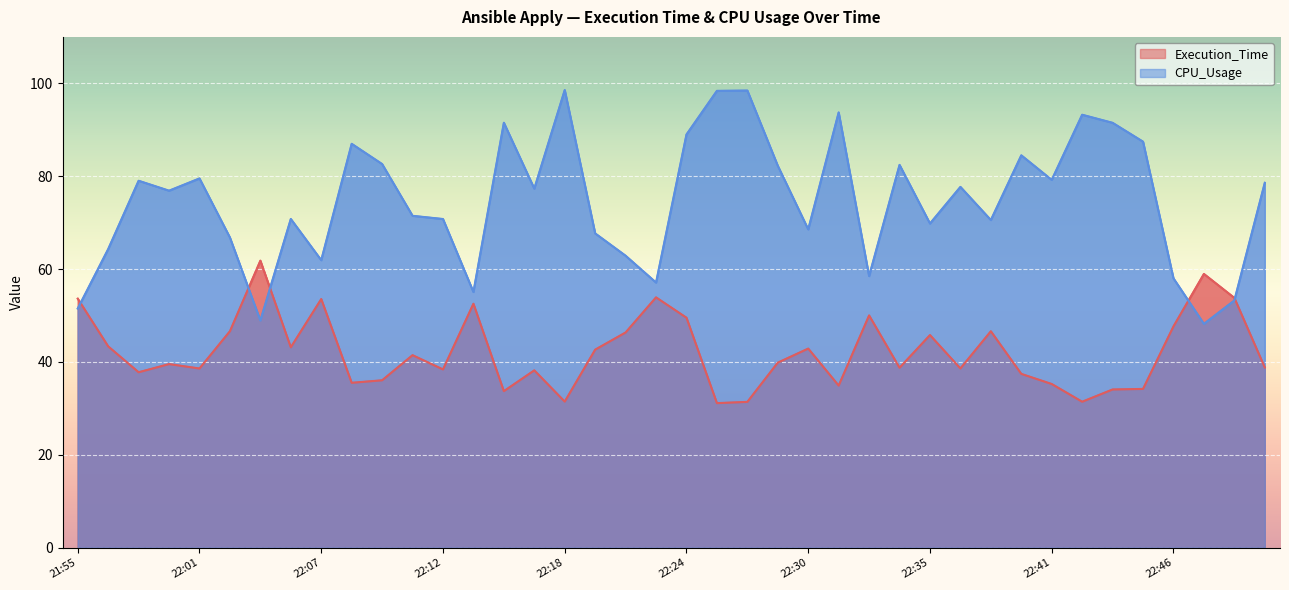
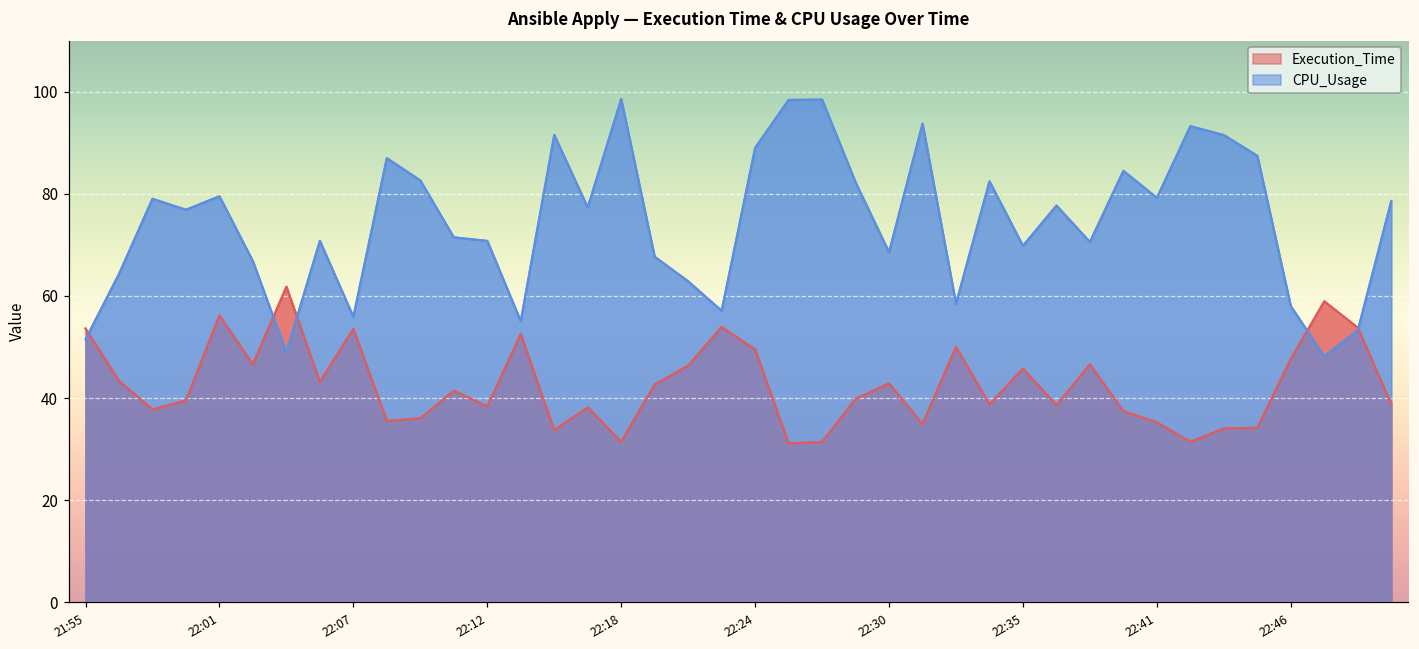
Execution_Time, 22:01: 39 -> 56
CPU_Usage, 22:07: 62 -> 56
